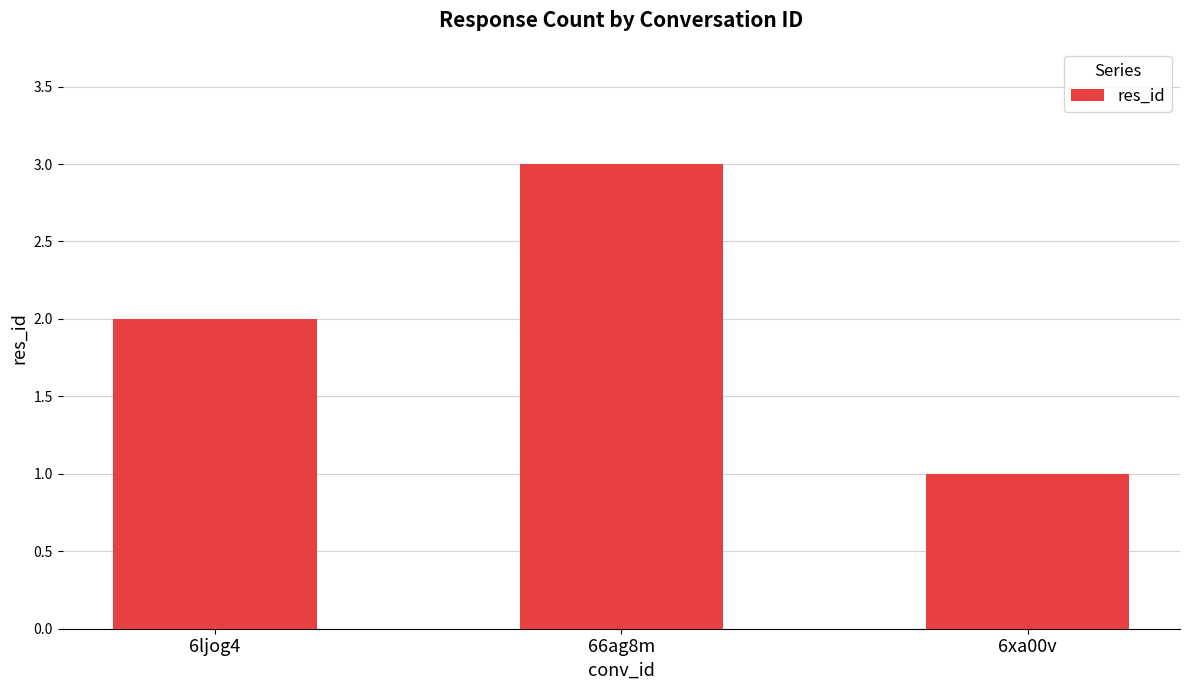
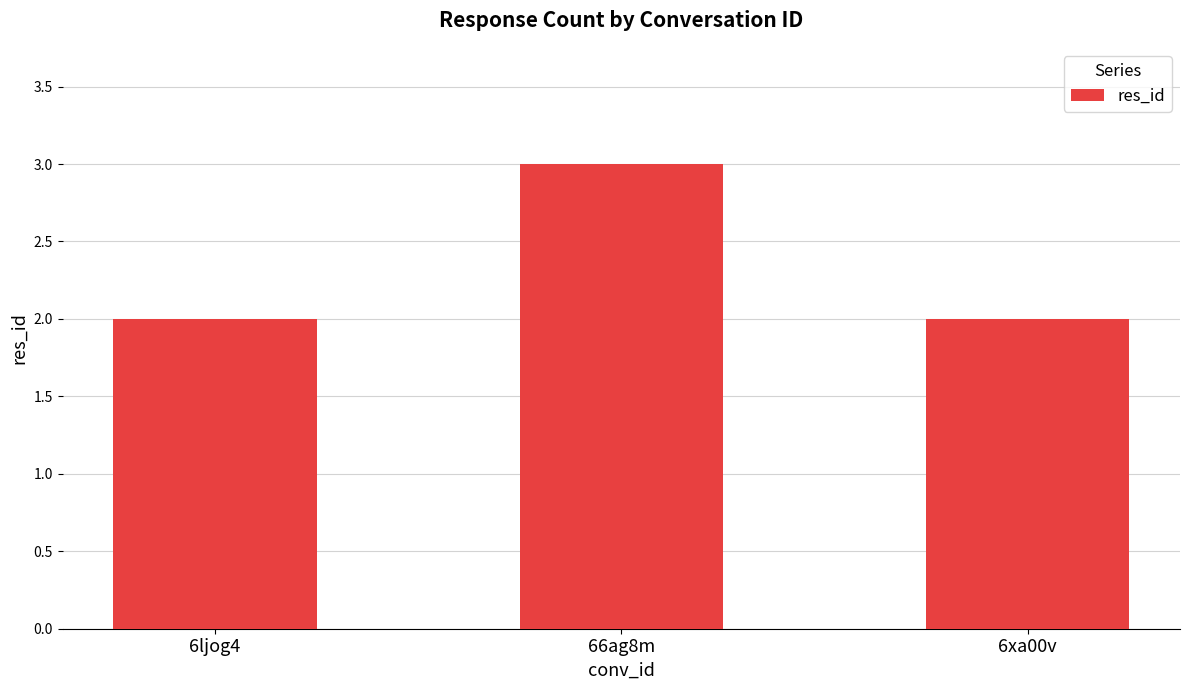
6xa00v: 1 -> 2
